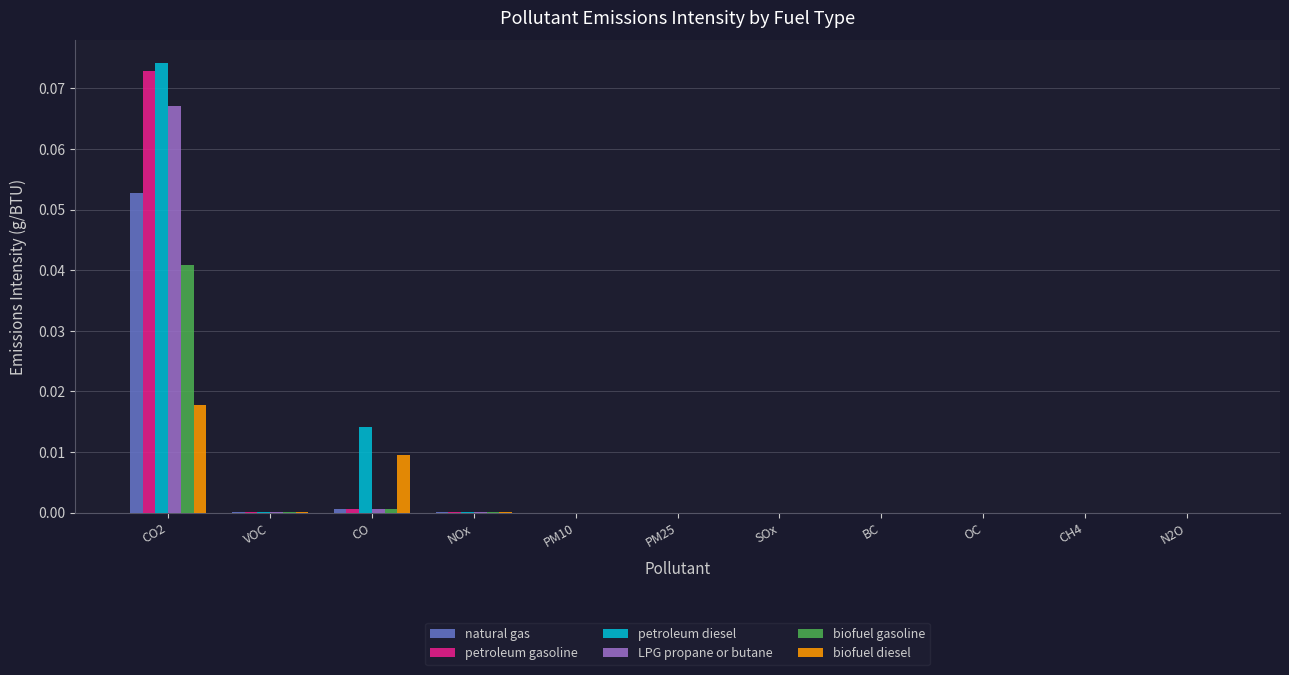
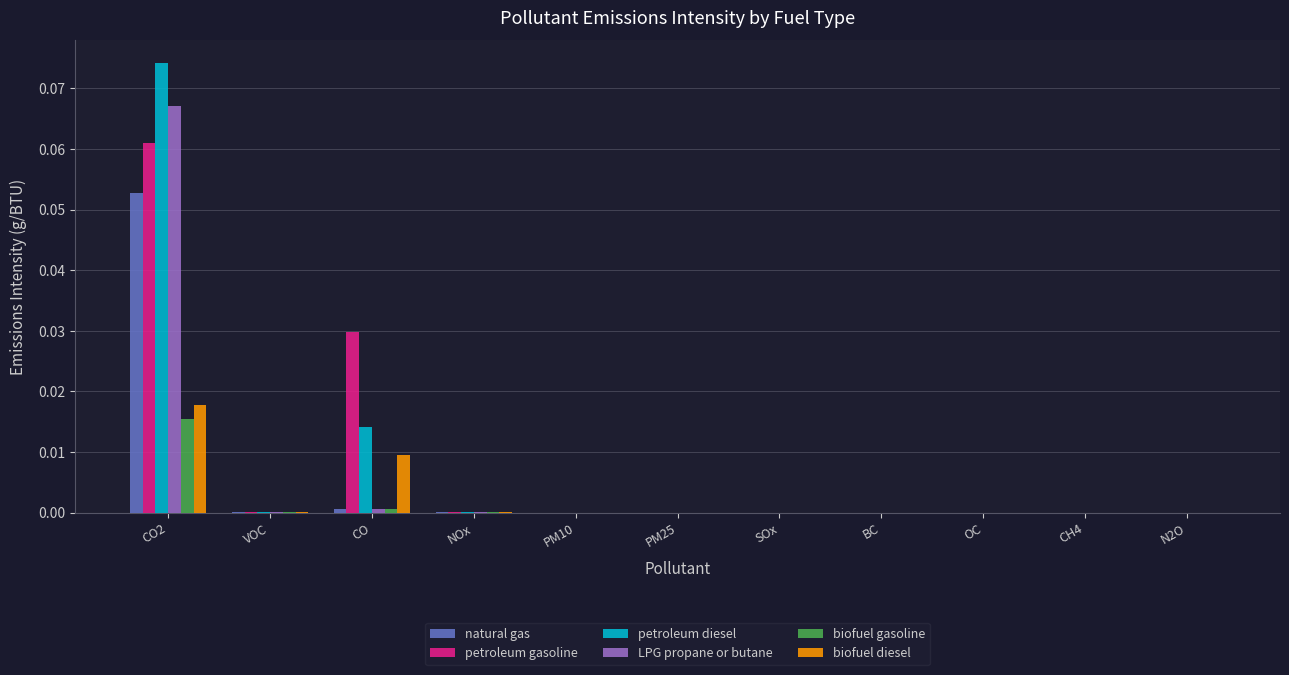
petroleum gasoline, CO2: 0.073 -> 0.061
biofuel gasoline, CO2: 0.041 -> 0.015
petroleum gasoline, CO: 0.001 -> 0.030
